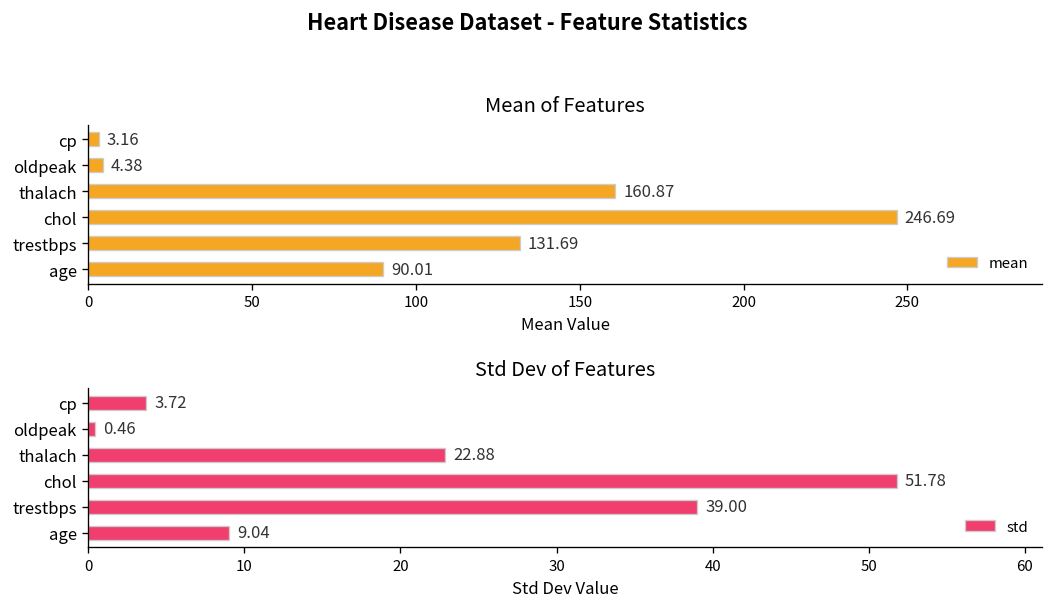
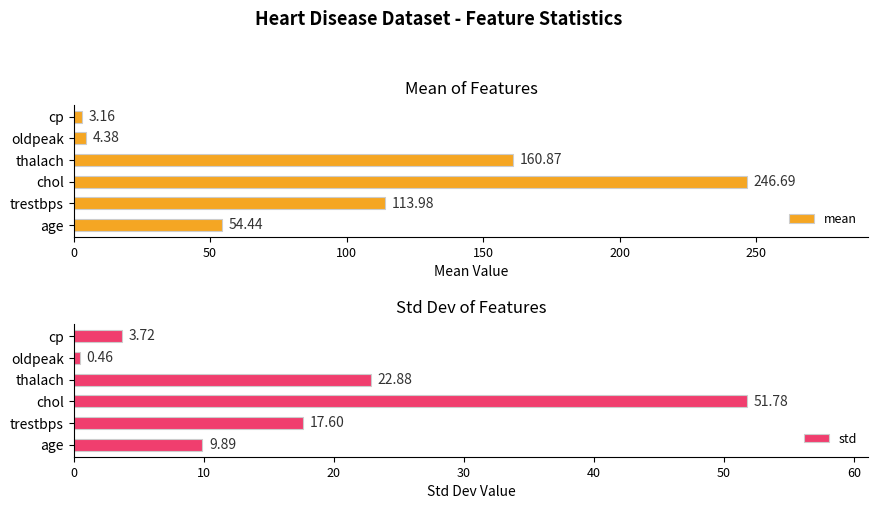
Mean of Features, trestbps: 131.69 -> 113.98
Mean of Features, age: 90.01 -> 54.44
Std Dev of Features, trestbps: 39.00 -> 17.60
Std Dev of Features, age: 9.04 -> 9.89
